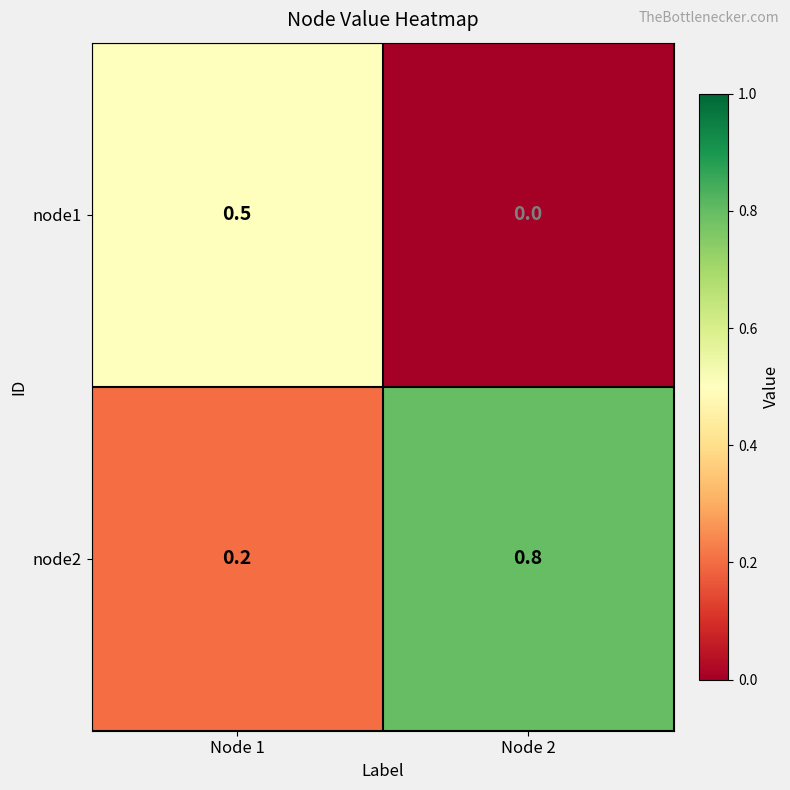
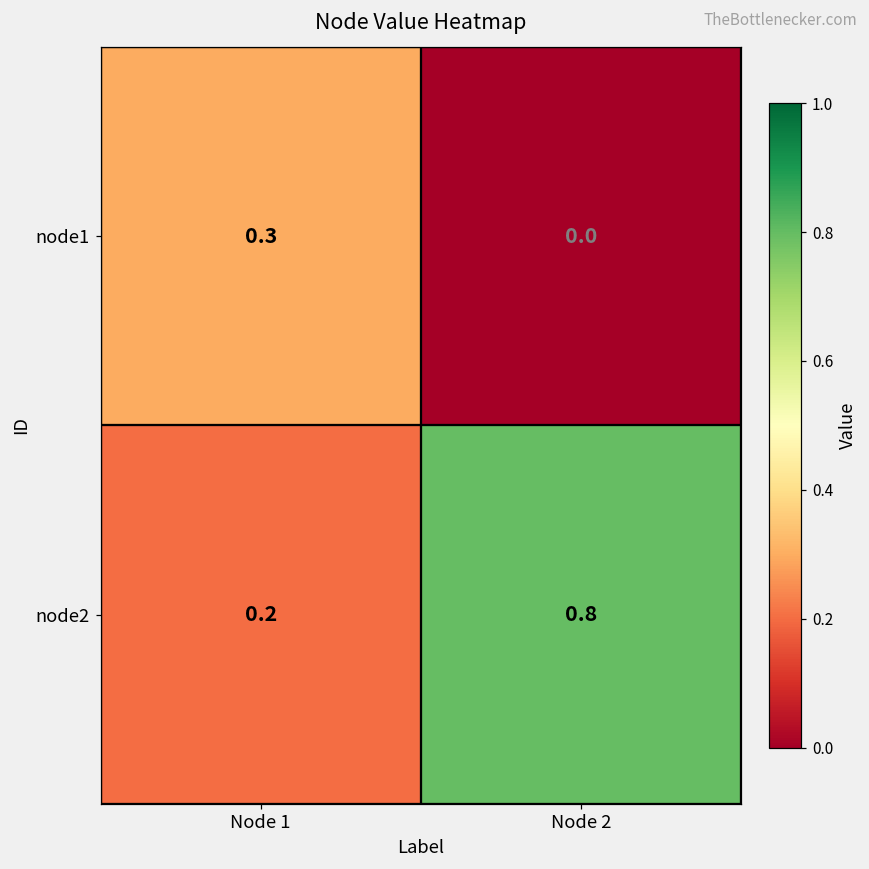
node1, Node 1: 0.5 -> 0.3
